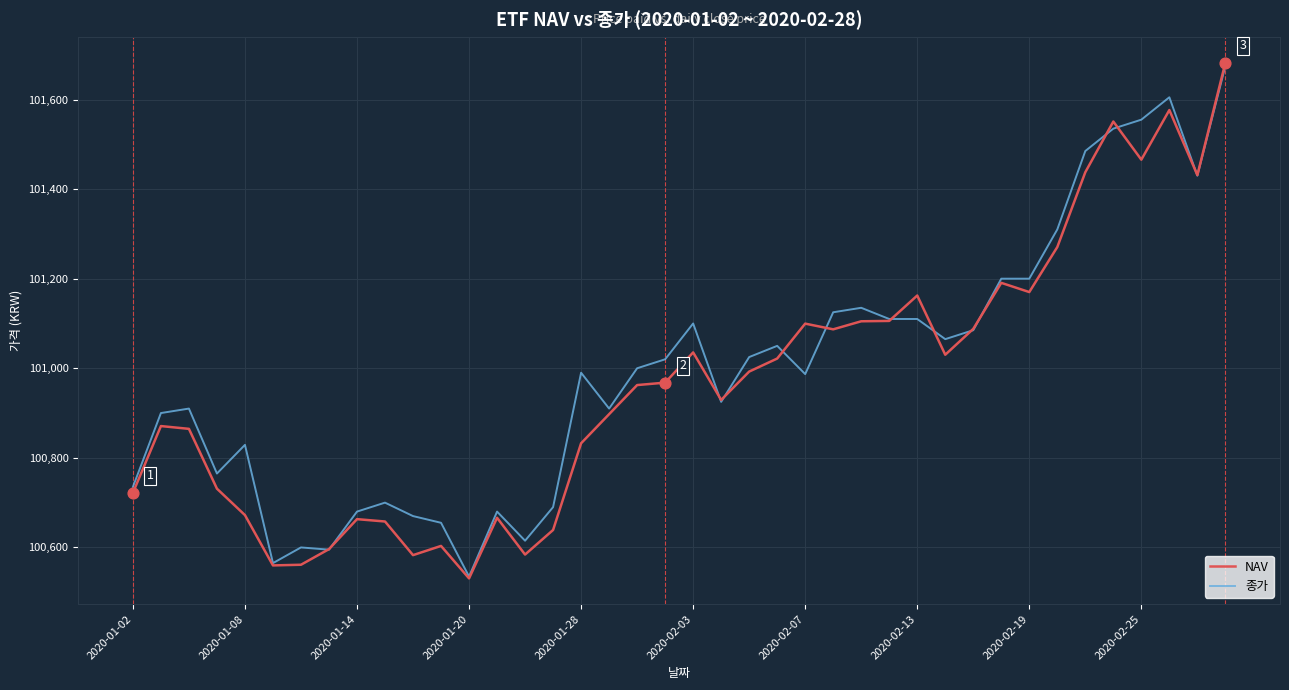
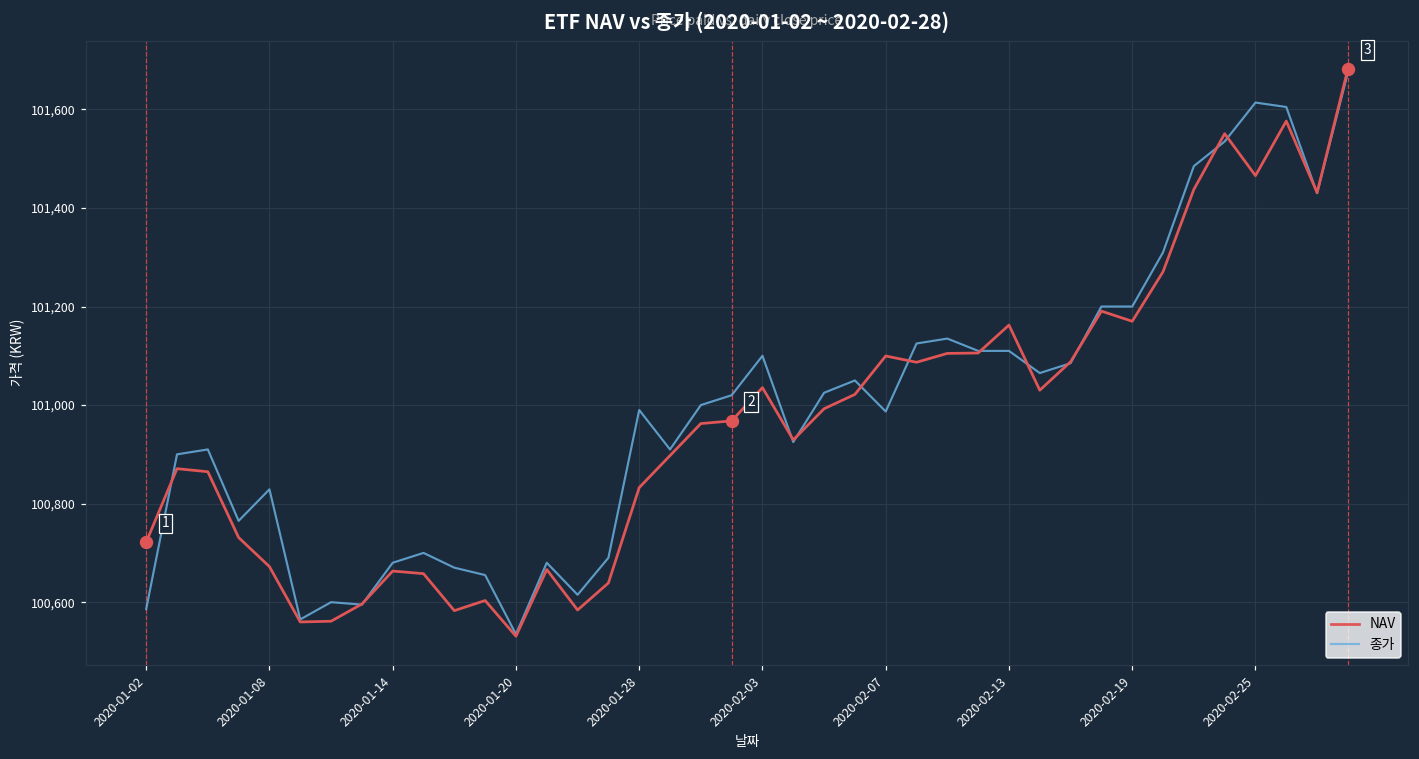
종가, 2020-01-02: 100,740 -> 100,590
종가, 2020-02-25: 101,560 -> 101,610
